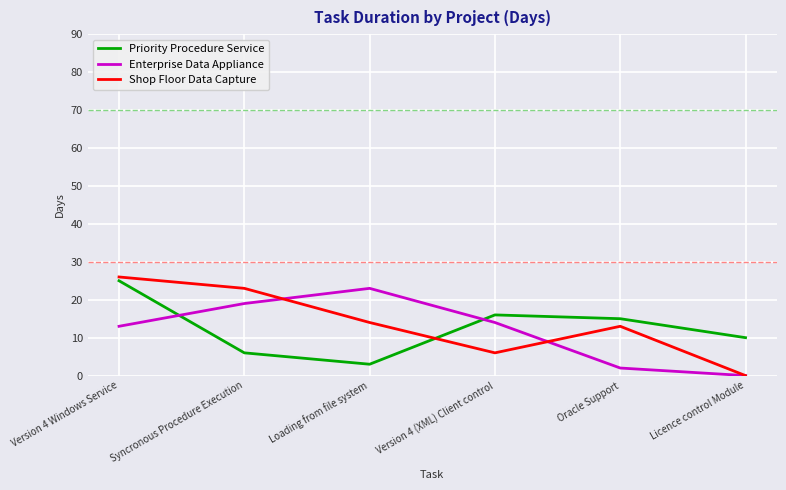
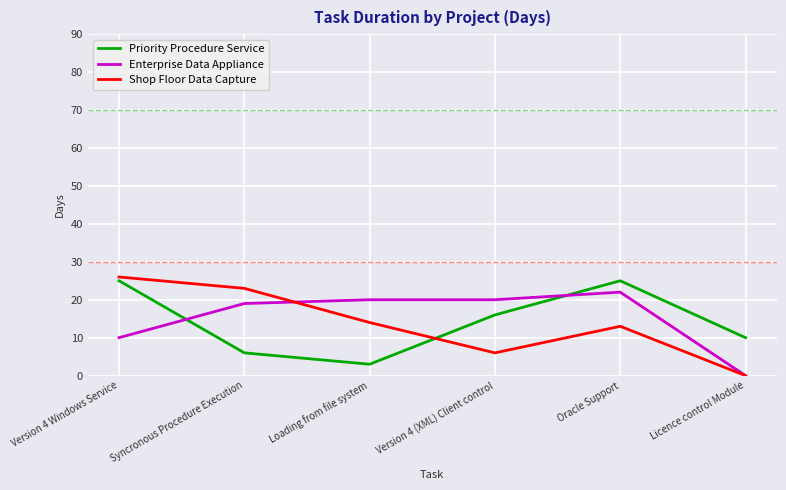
Enterprise Data Appliance, Version 4 Windows Service: 13 -> 10
Enterprise Data Appliance, Loading from file system: 23 -> 20
Enterprise Data Appliance, Version 4 (XML) Client control: 14 -> 20
Priority Procedure Service, Oracle Support: 15 -> 25
Enterprise Data Appliance, Oracle Support: 2 -> 22
